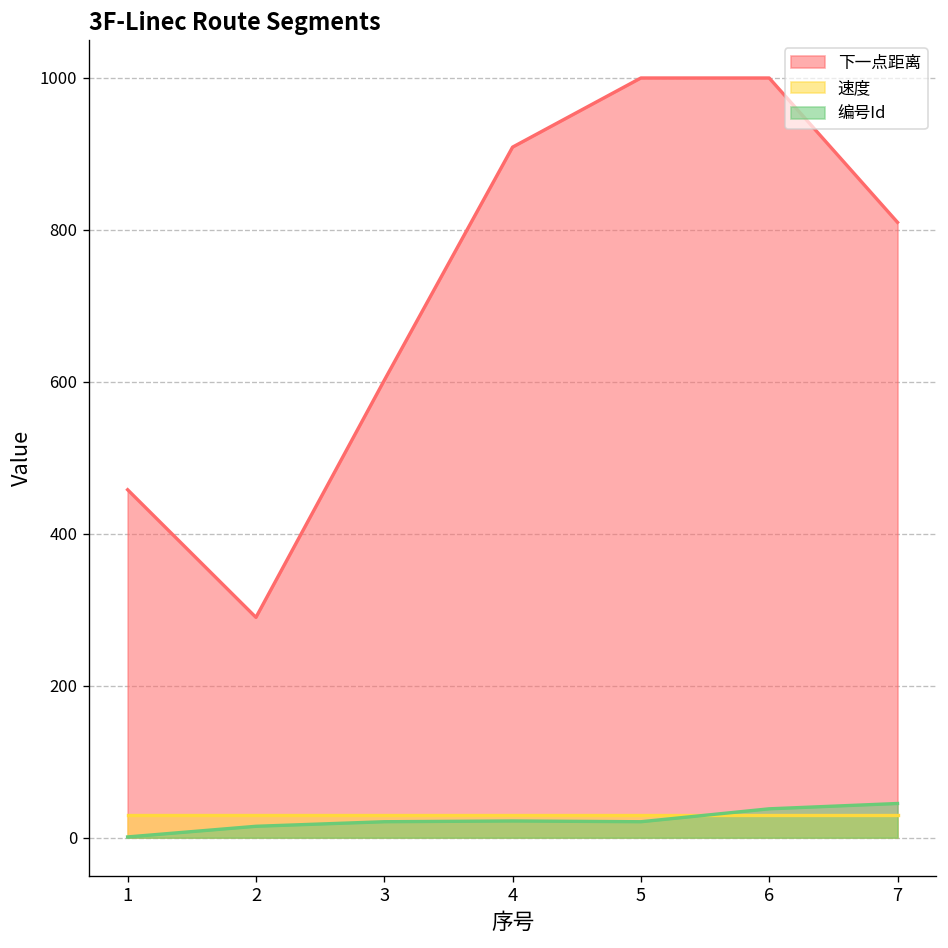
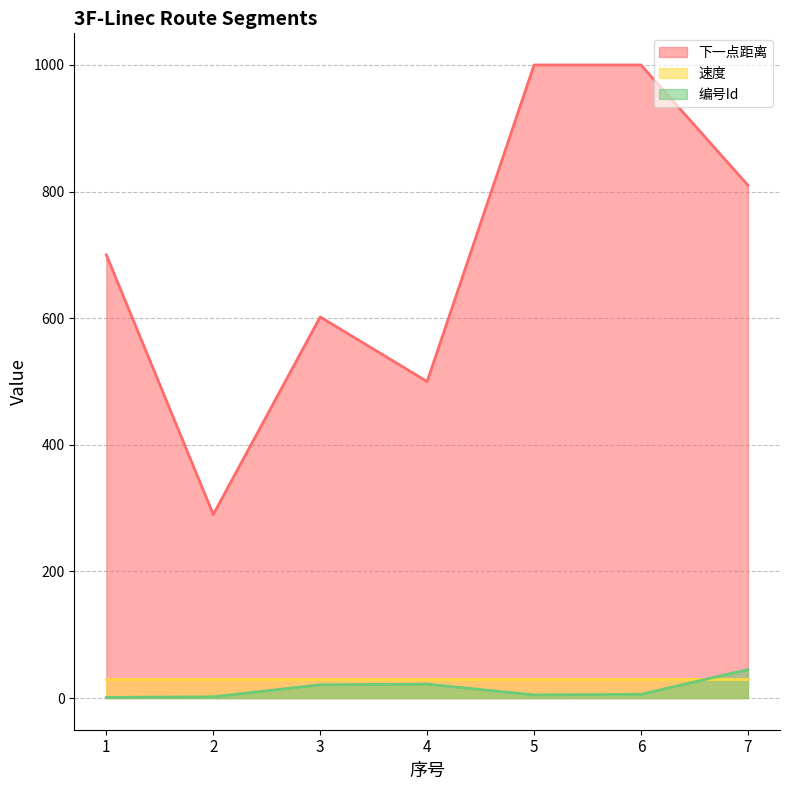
下一点距离, 1: 460 -> 700
编号Id, 2: 20 -> 0
下一点距离, 4: 910 -> 500
编号Id, 5: 20 -> 10
编号Id, 6: 40 -> 10
